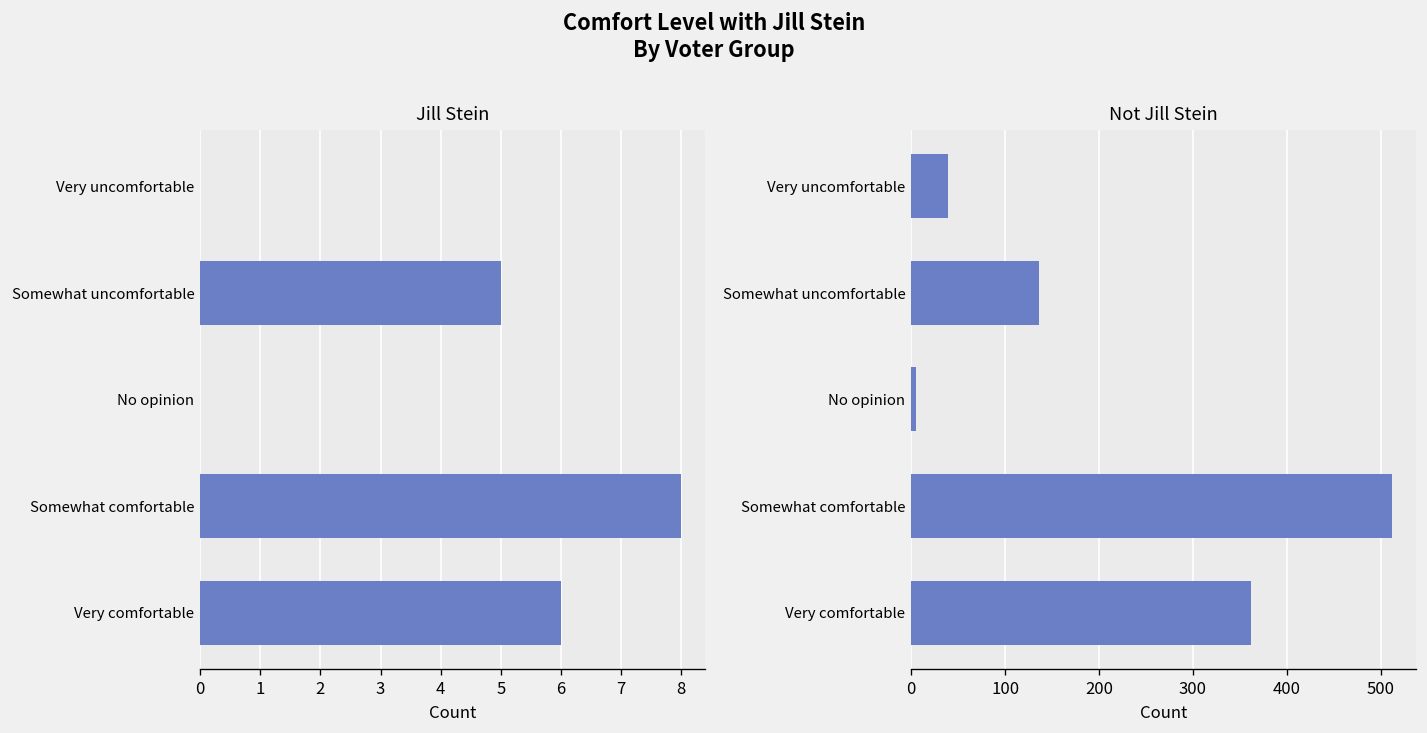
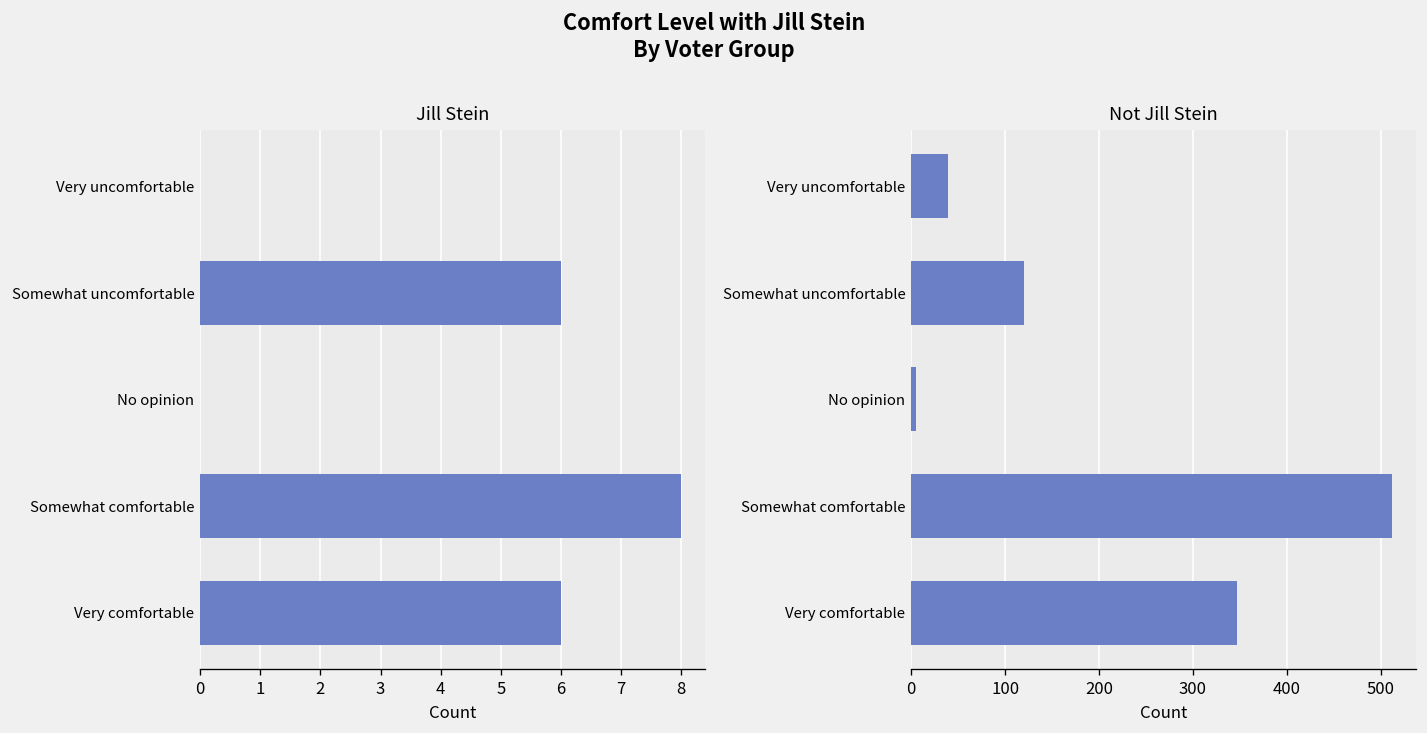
Jill Stein, Somewhat uncomfortable: 5 -> 6
Not Jill Stein, Somewhat uncomfortable: 140 -> 120
Not Jill Stein, Very comfortable: 360 -> 350
